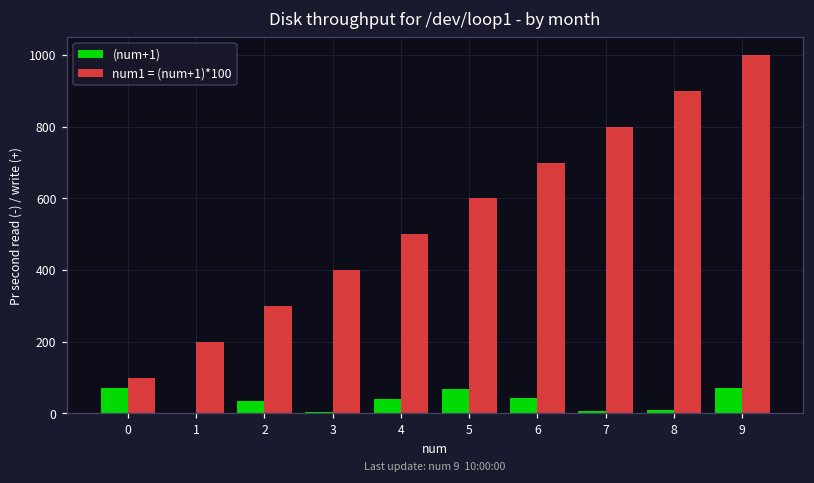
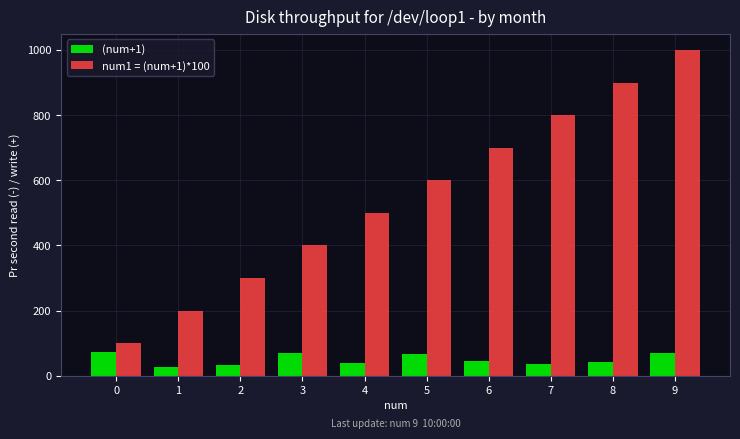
(num+1), 1: 0 -> 30
(num+1), 3: 0 -> 70
(num+1), 7: 10 -> 40
(num+1), 8: 10 -> 40
